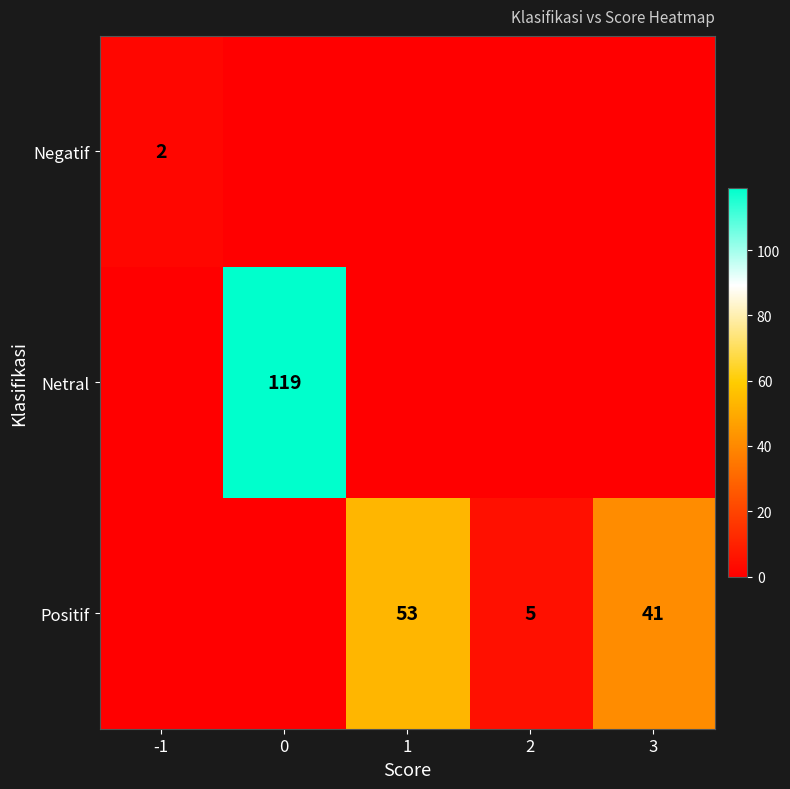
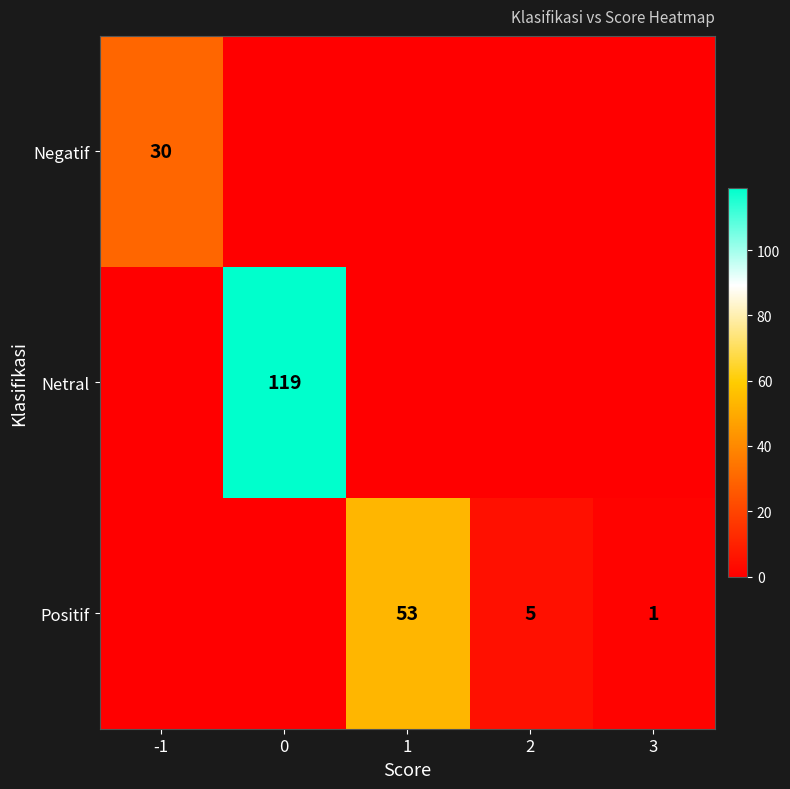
Negatif, -1: 2 -> 30
Positif, 3: 41 -> 1
